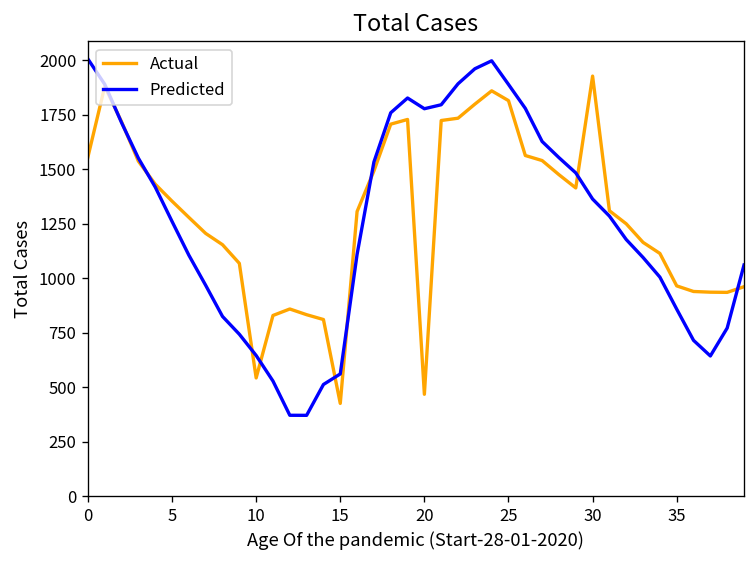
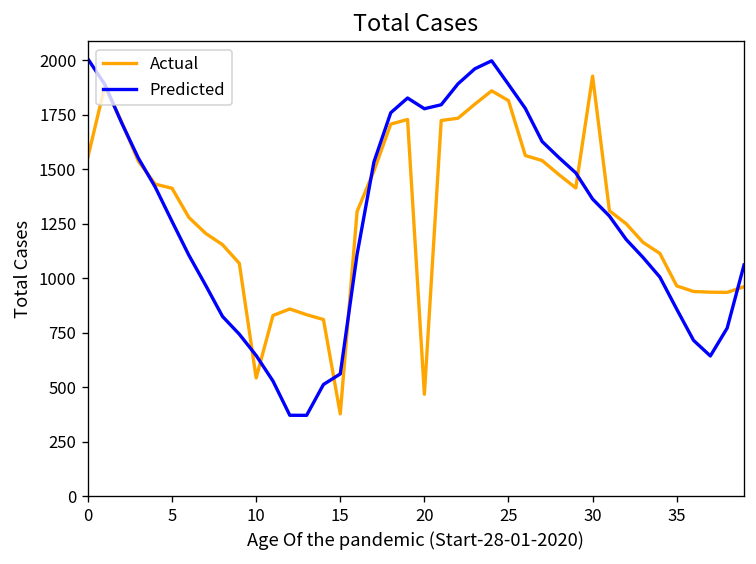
Actual, 5: 1350 -> 1410
Actual, 15: 430 -> 380
